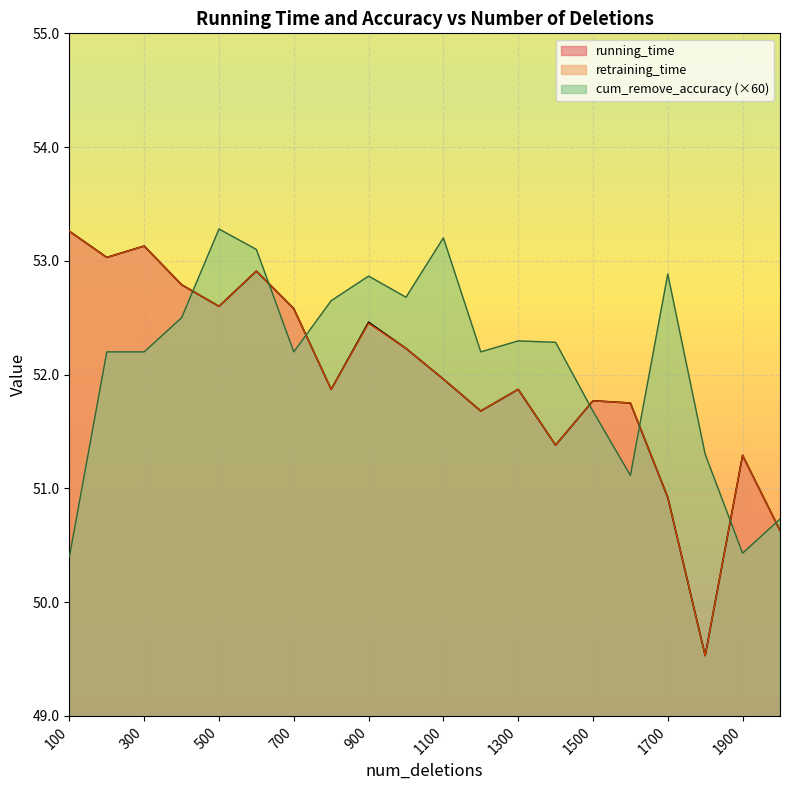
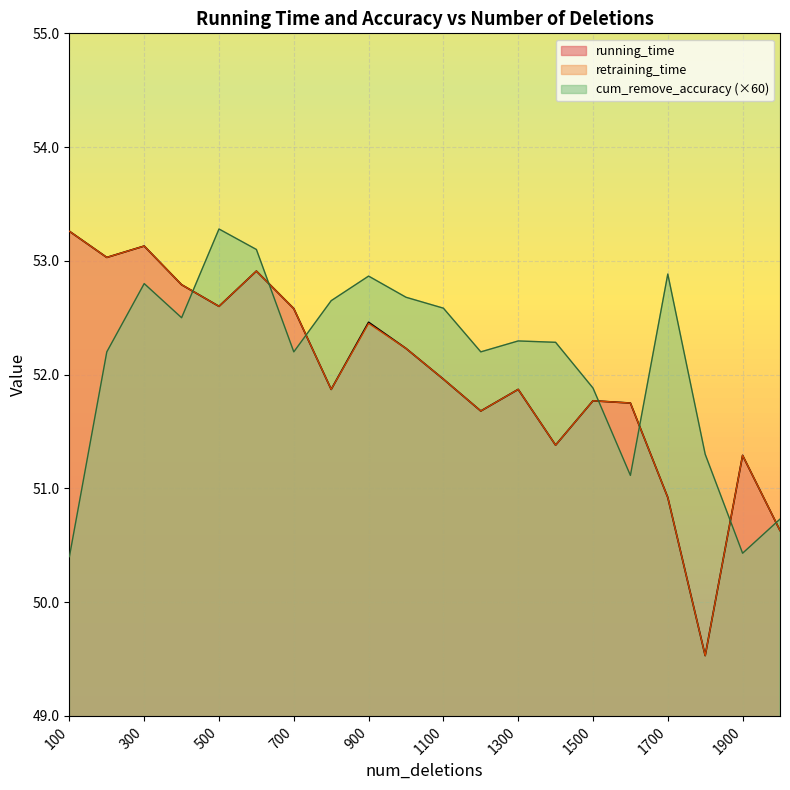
cum_remove_accuracy (×60), 300: 52.20 -> 52.80
cum_remove_accuracy (×60), 1100: 53.20 -> 52.58
cum_remove_accuracy (×60), 1500: 51.68 -> 51.88
